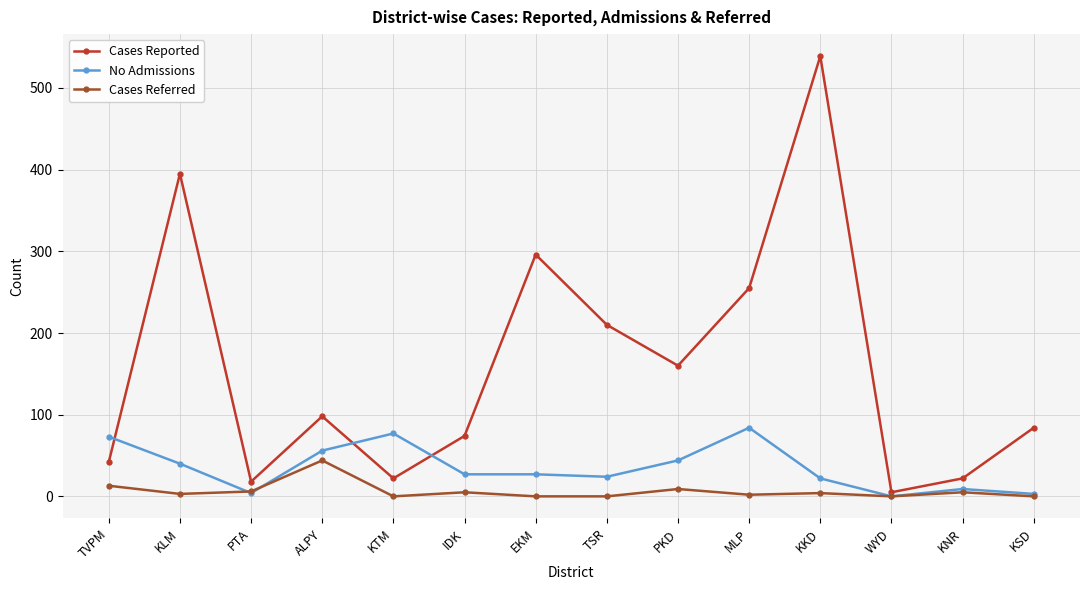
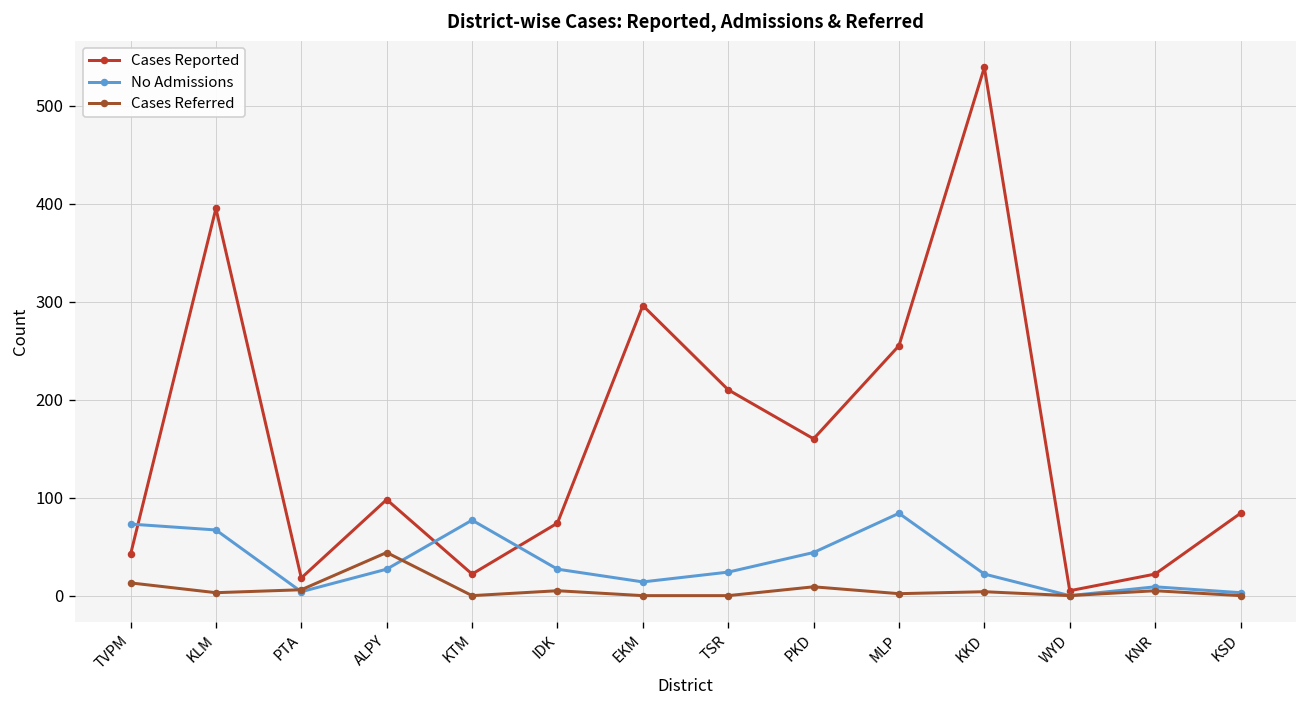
No Admissions, KLM: 40 -> 70
No Admissions, ALPY: 60 -> 30
No Admissions, EKM: 30 -> 10
